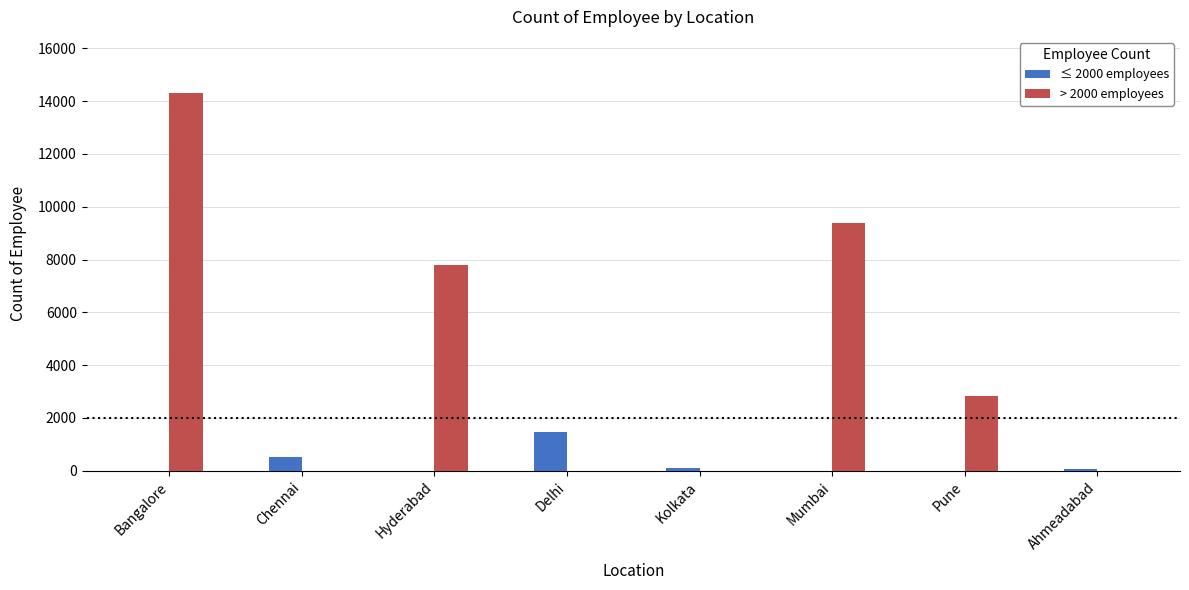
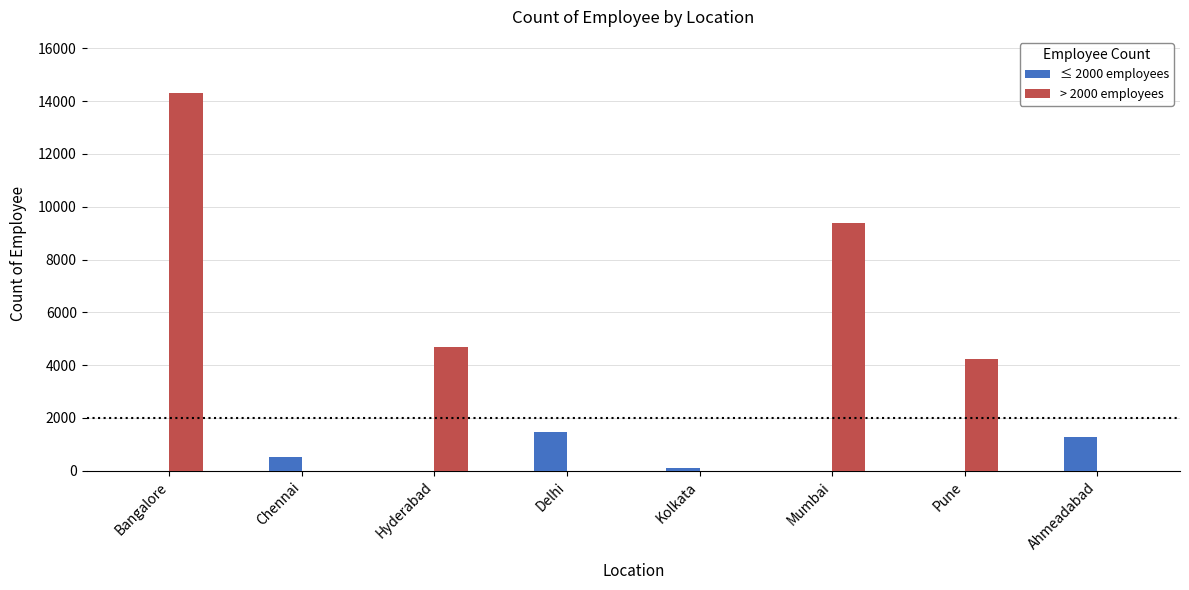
> 2000 employees, Hyderabad: 7800 -> 4700
> 2000 employees, Pune: 2800 -> 4300
≤ 2000 employees, Ahmeadabad: 100 -> 1300
